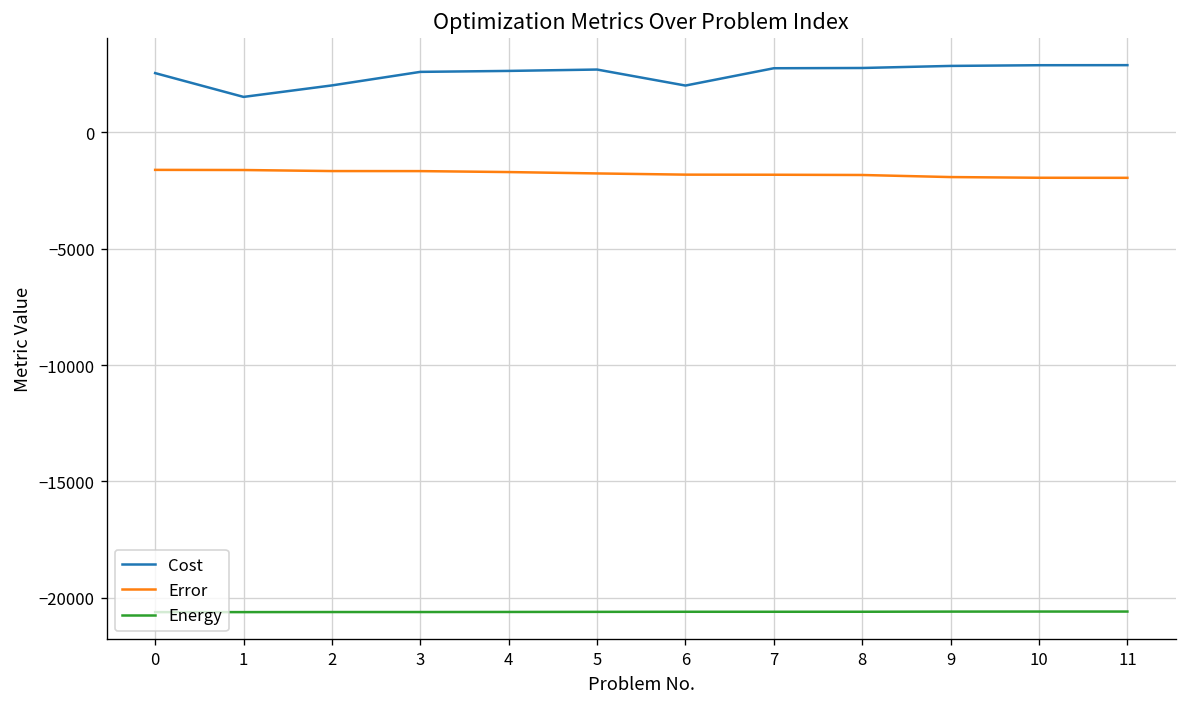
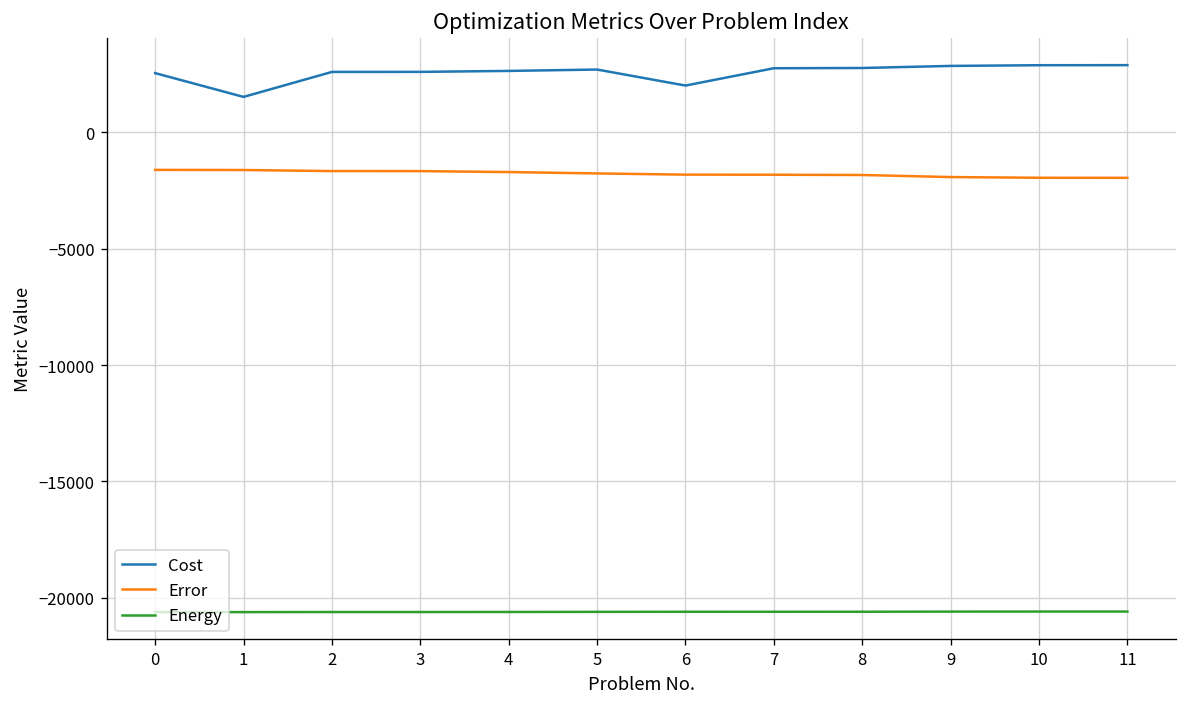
Cost, 2: 2000 -> 2600
